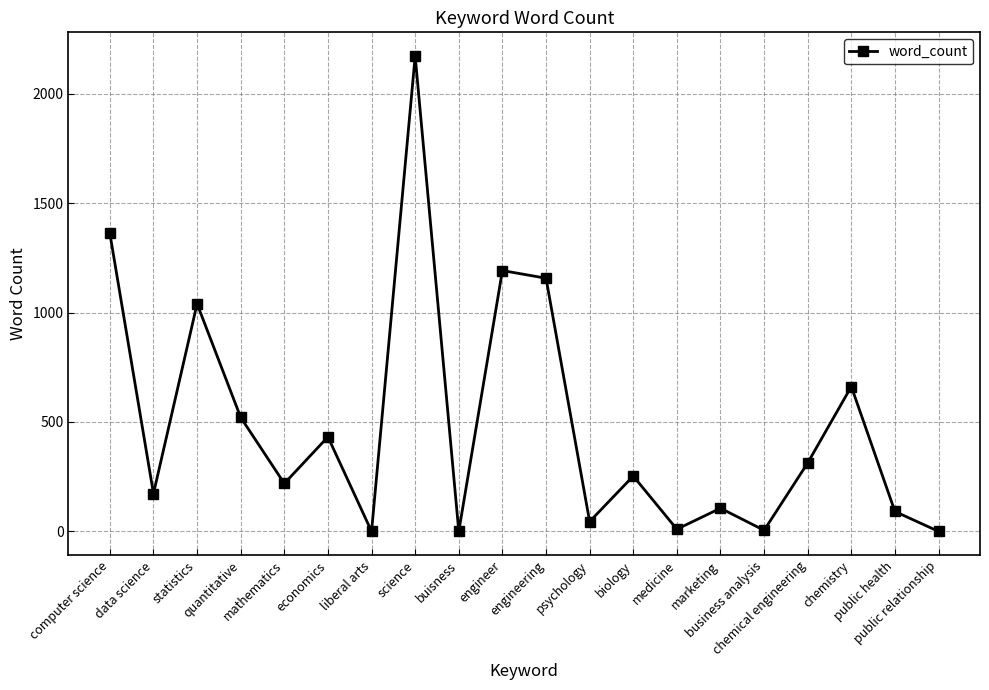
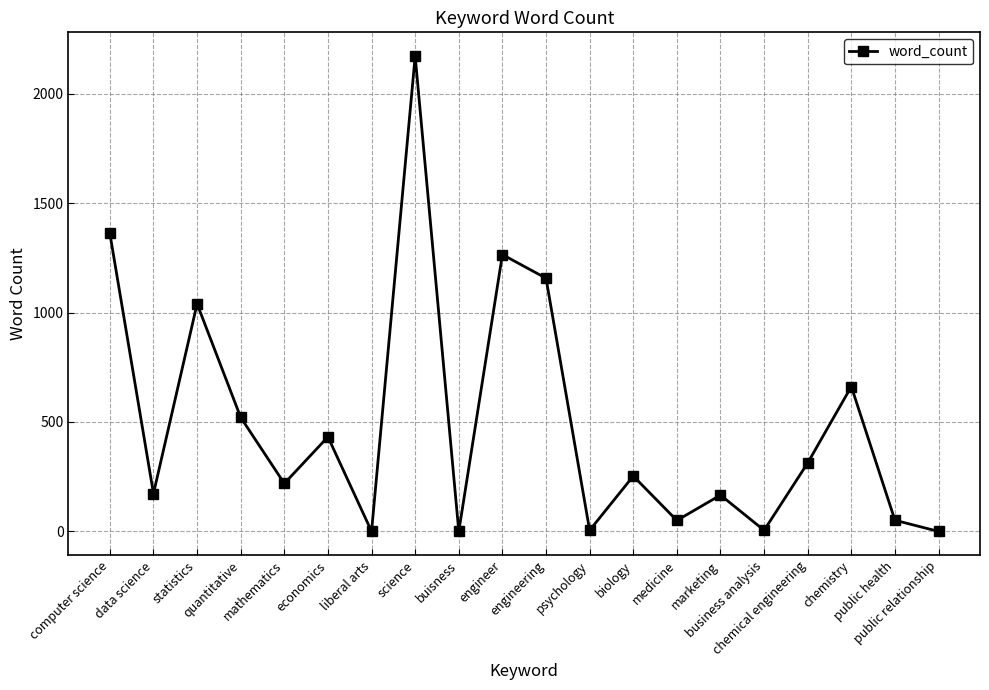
engineer: 1190 -> 1270
psychology: 50 -> 10
medicine: 10 -> 50
marketing: 110 -> 170
public health: 90 -> 50
